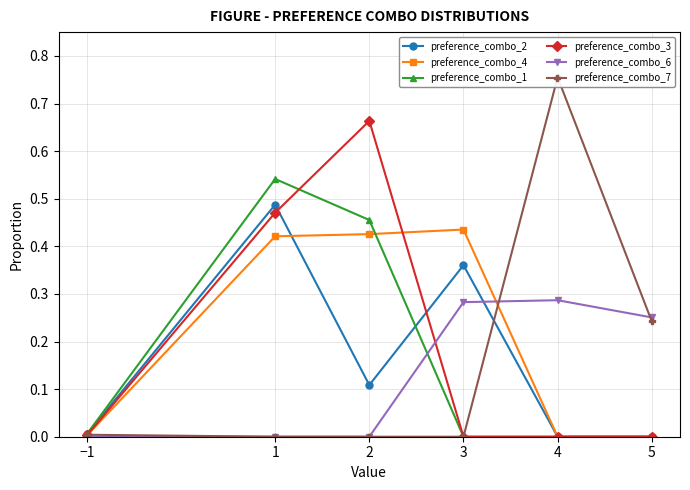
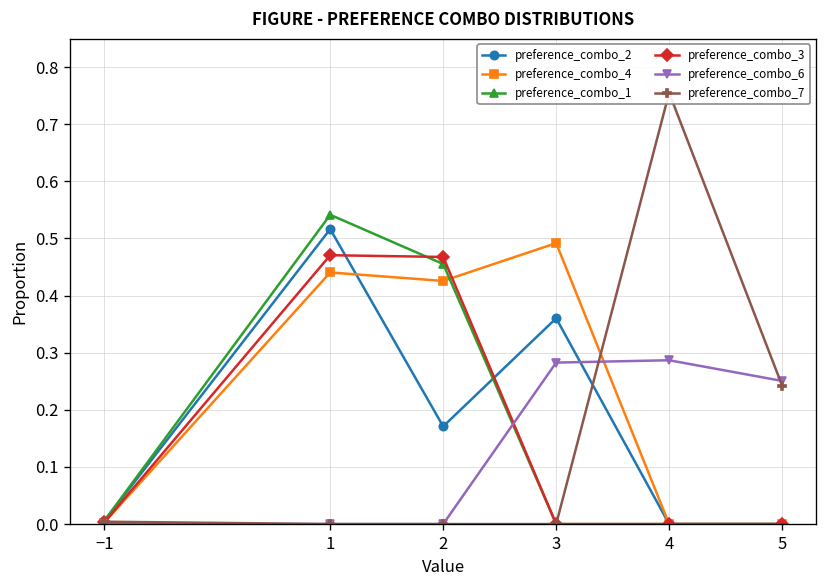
preference_combo_2, 1: 0.49 -> 0.52
preference_combo_4, 1: 0.42 -> 0.44
preference_combo_2, 2: 0.11 -> 0.17
preference_combo_3, 2: 0.66 -> 0.47
preference_combo_4, 3: 0.44 -> 0.49
